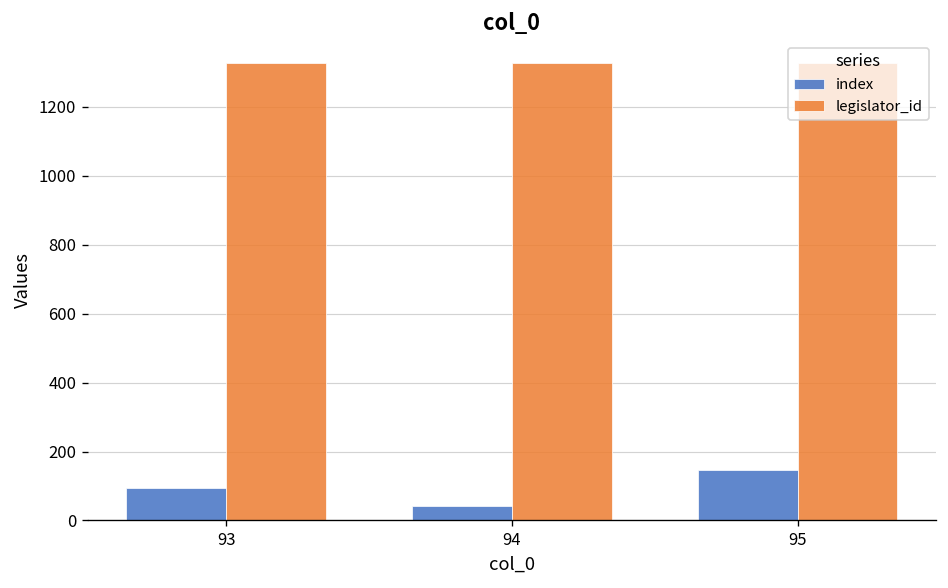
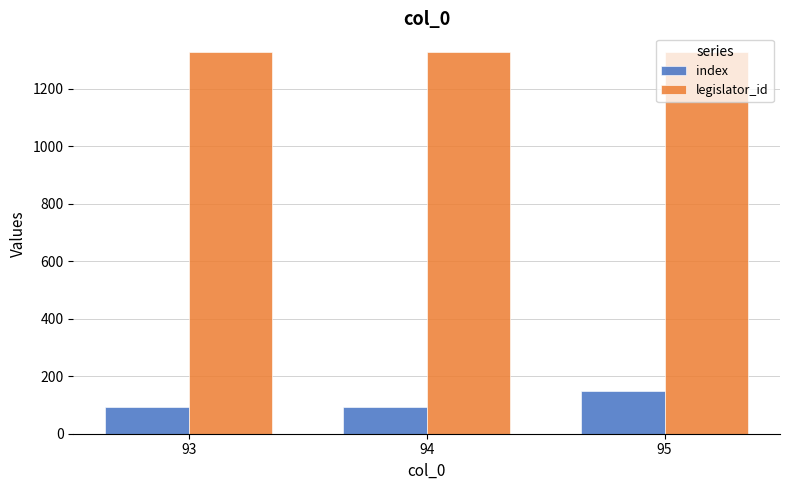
index, 94: 40 -> 90
